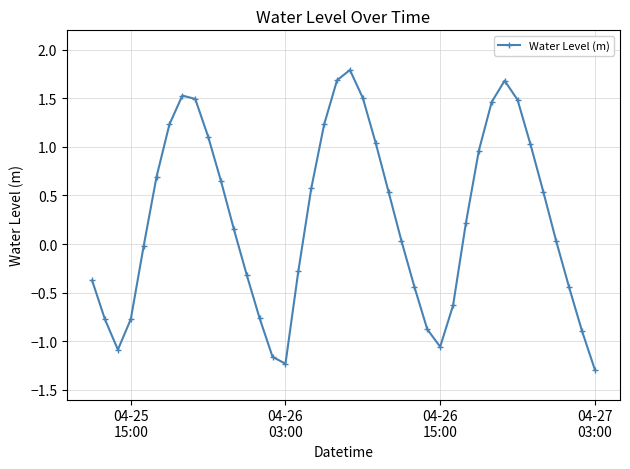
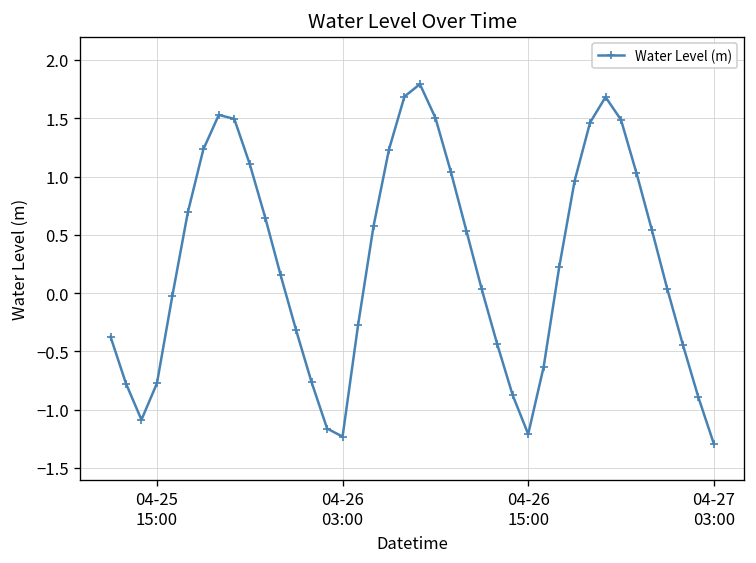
04-26 15:00: -1.1 -> -1.2
